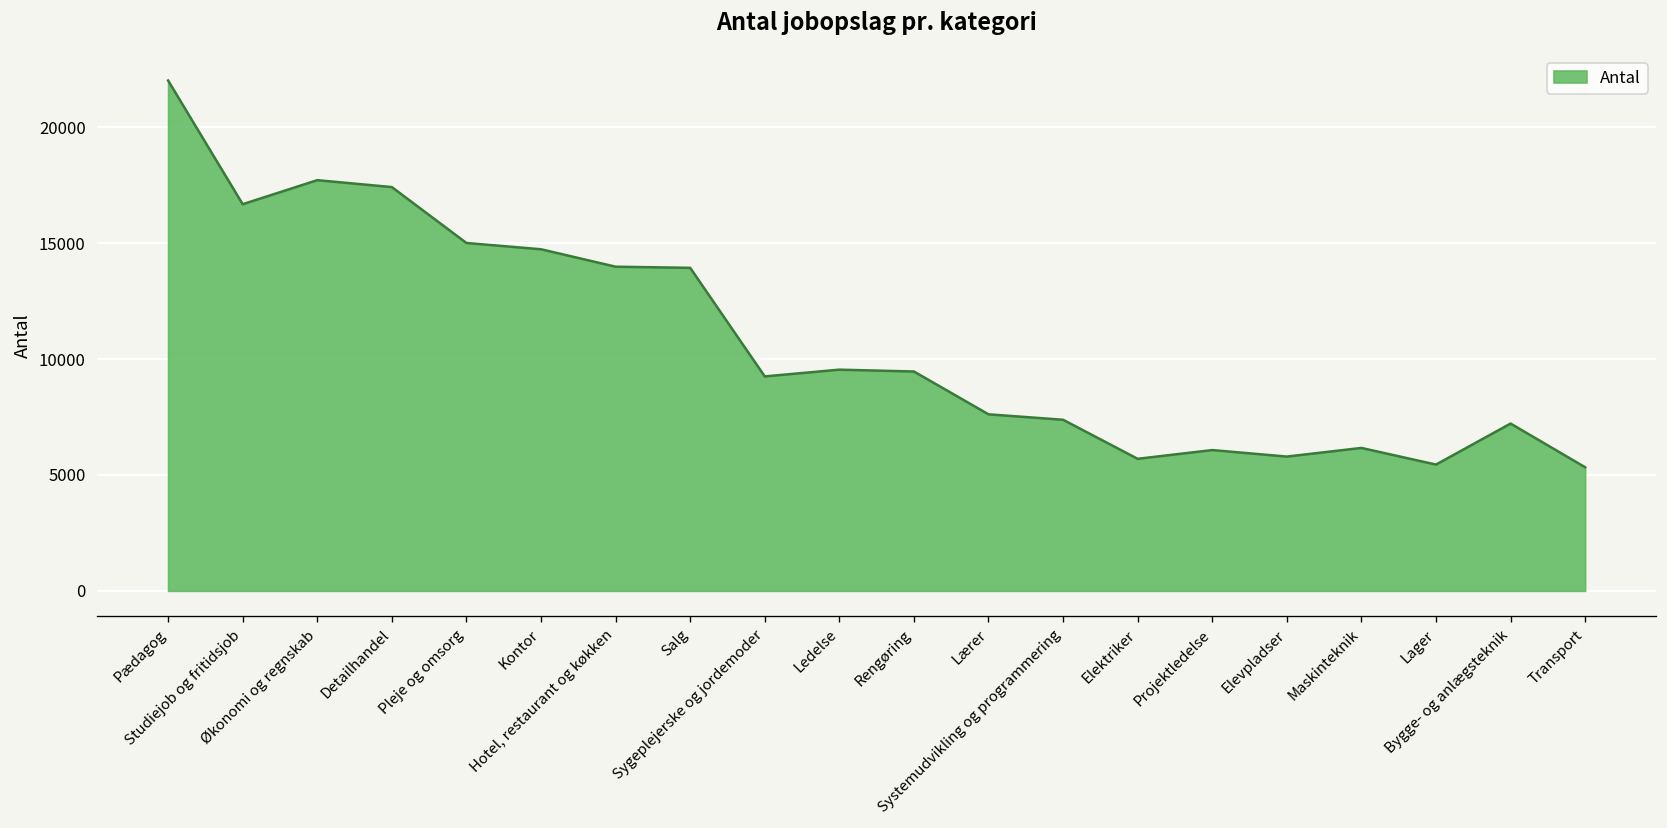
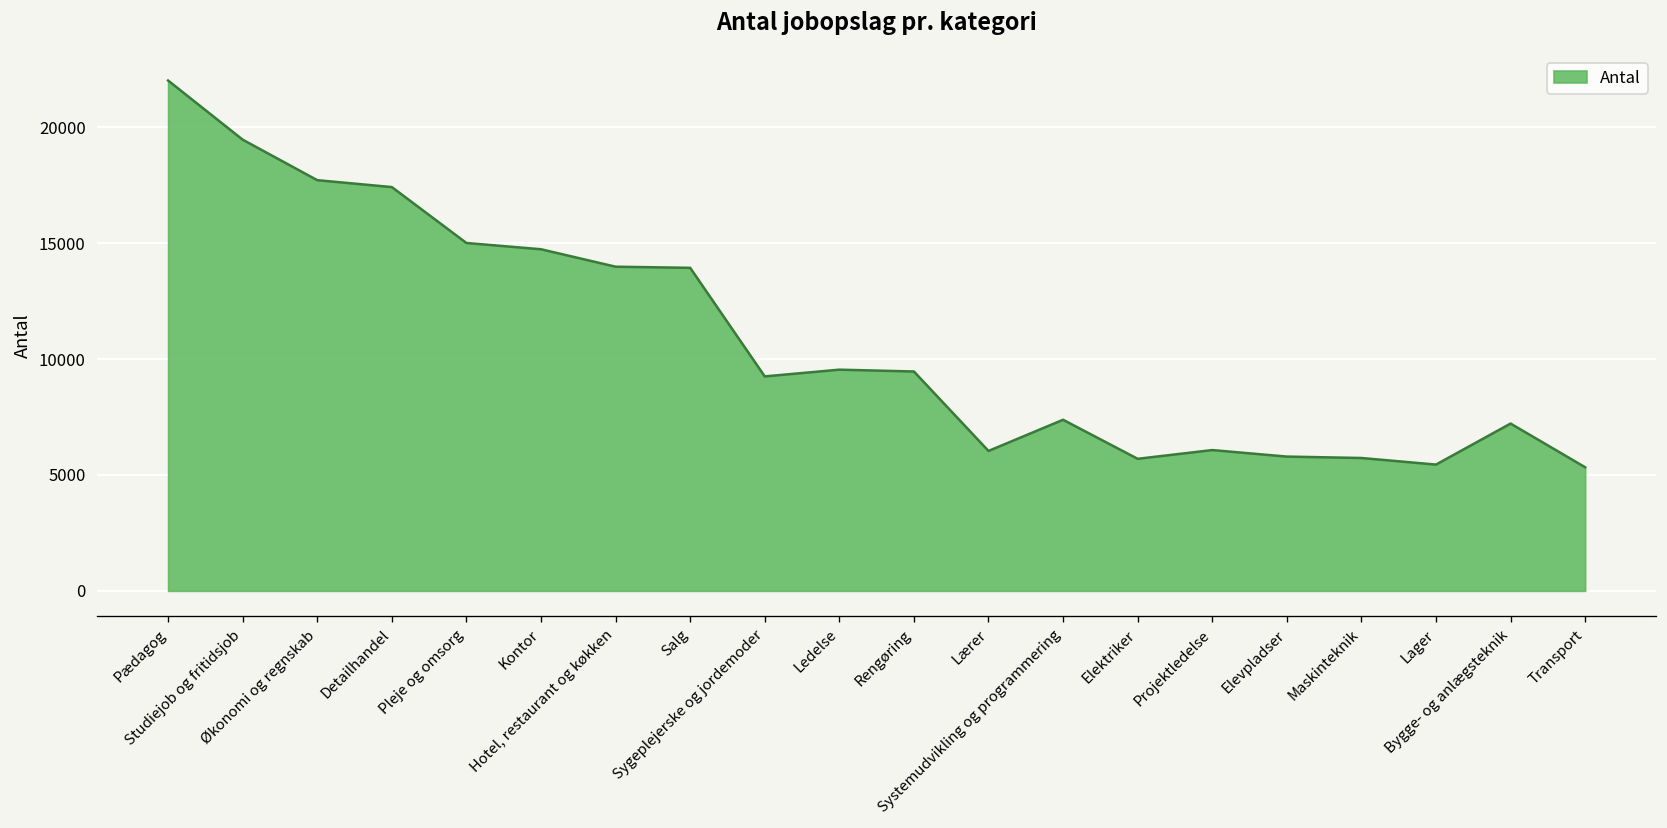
Studiejob og fritidsjob: 16700 -> 19500
Lærer: 7600 -> 6000
Maskinteknik: 6200 -> 5700
